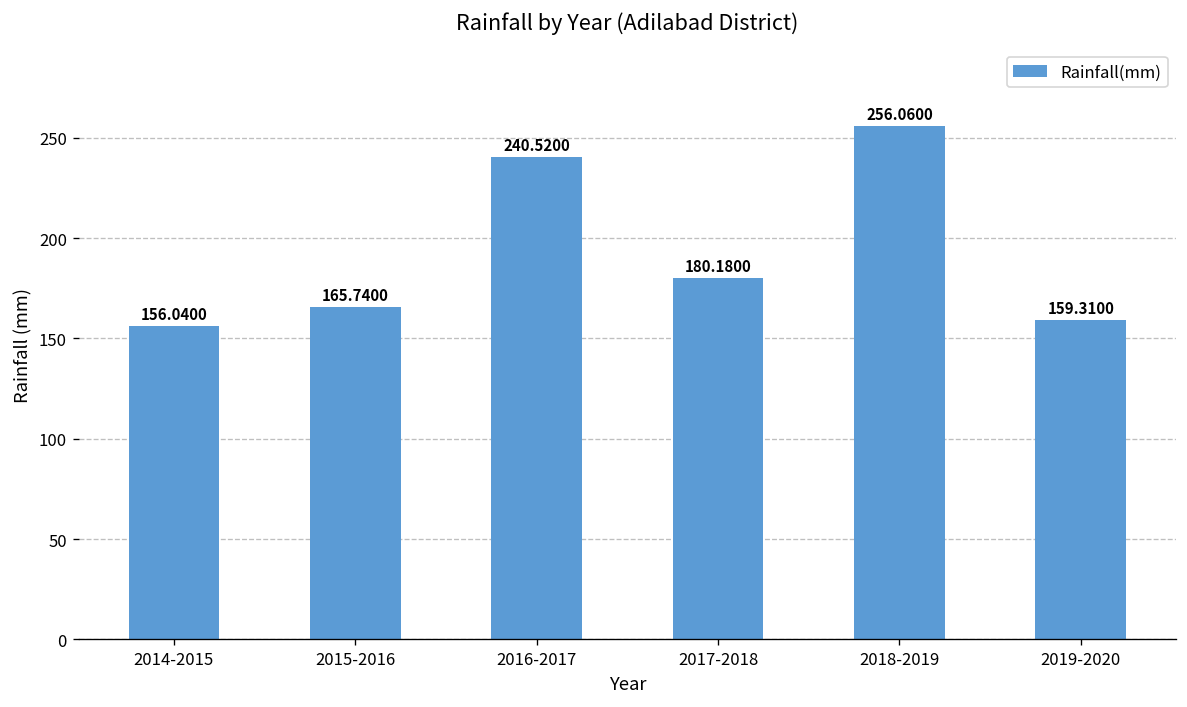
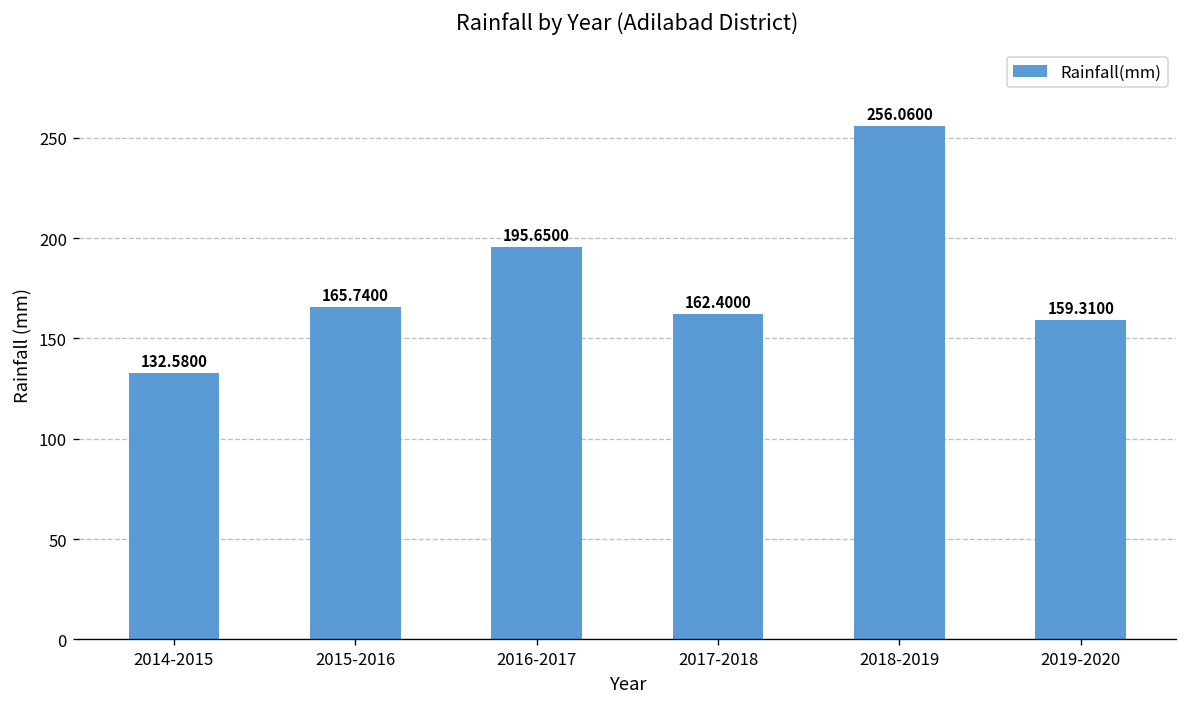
2014-2015: 156.0400 -> 132.5800
2016-2017: 240.5200 -> 195.6500
2017-2018: 180.1800 -> 162.4000
